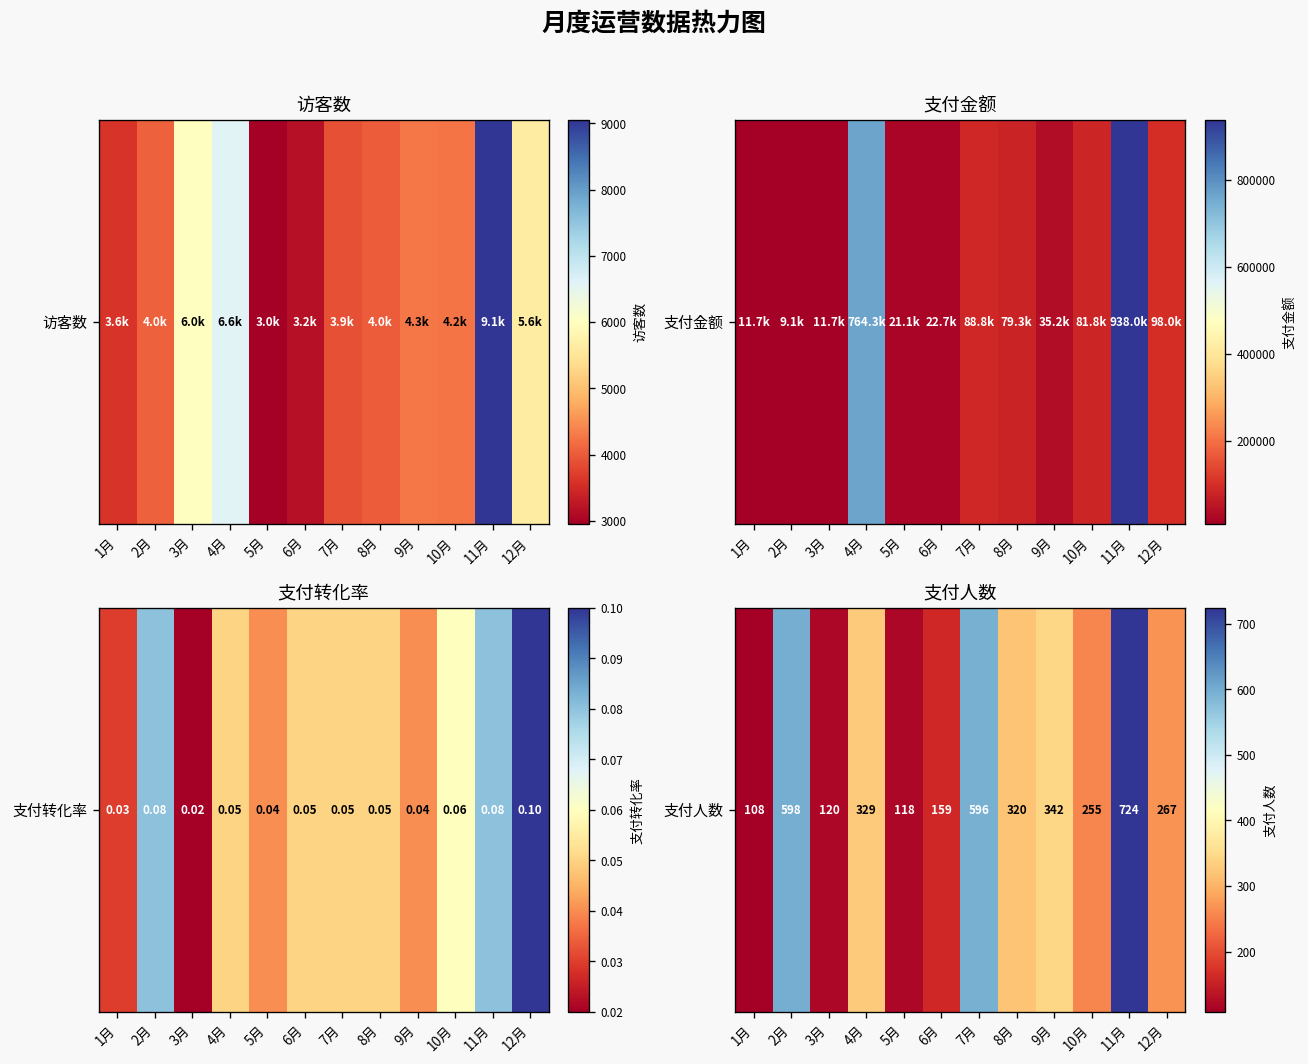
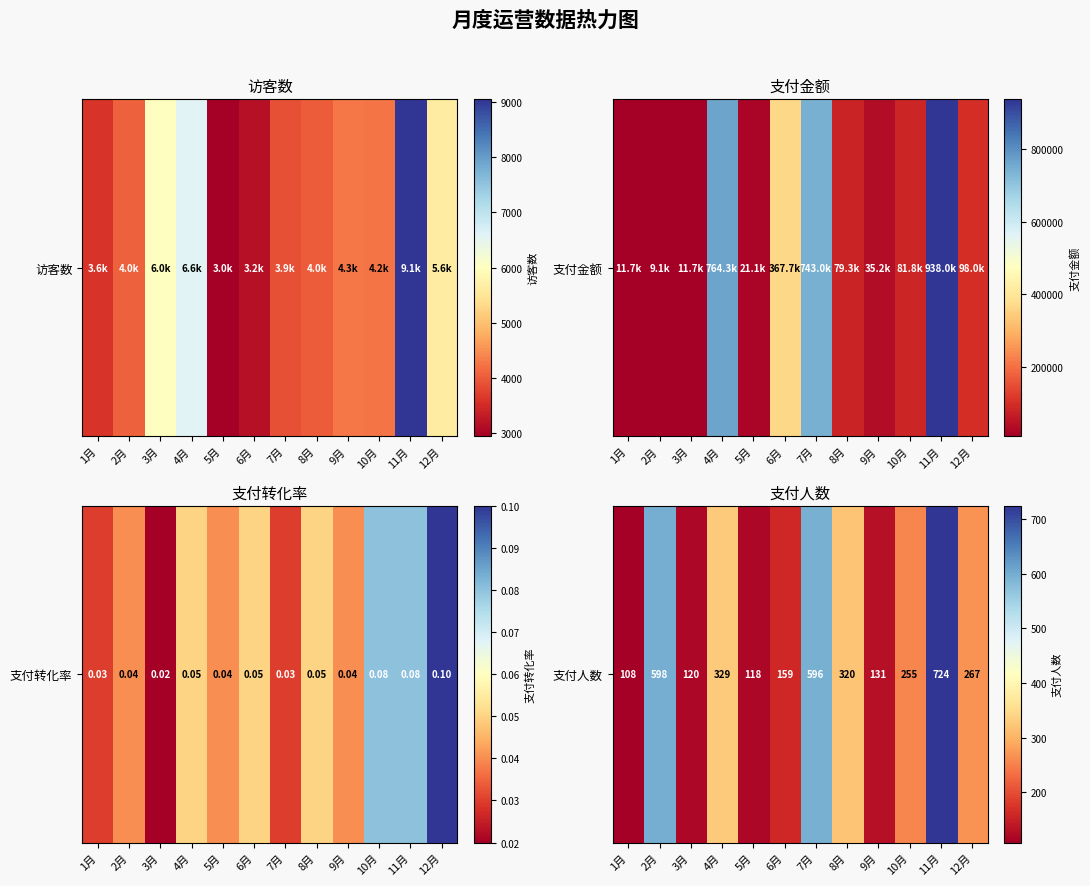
支付金额, 支付金额, 6月: 22.7k -> 367.7k
支付金额, 支付金额, 7月: 88.8k -> 743.0k
支付转化率, 支付转化率, 2月: 0.08 -> 0.04
支付转化率, 支付转化率, 7月: 0.05 -> 0.03
支付转化率, 支付转化率, 10月: 0.06 -> 0.08
支付人数, 支付人数, 9月: 342 -> 131
